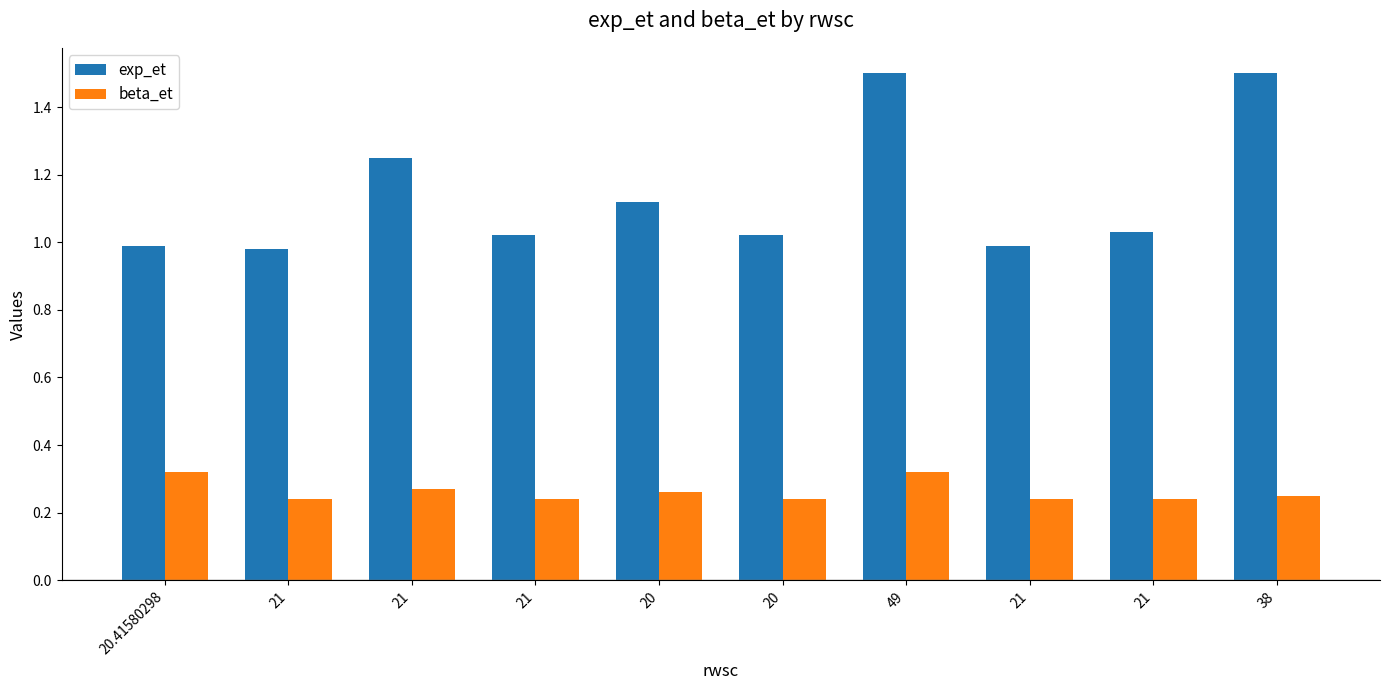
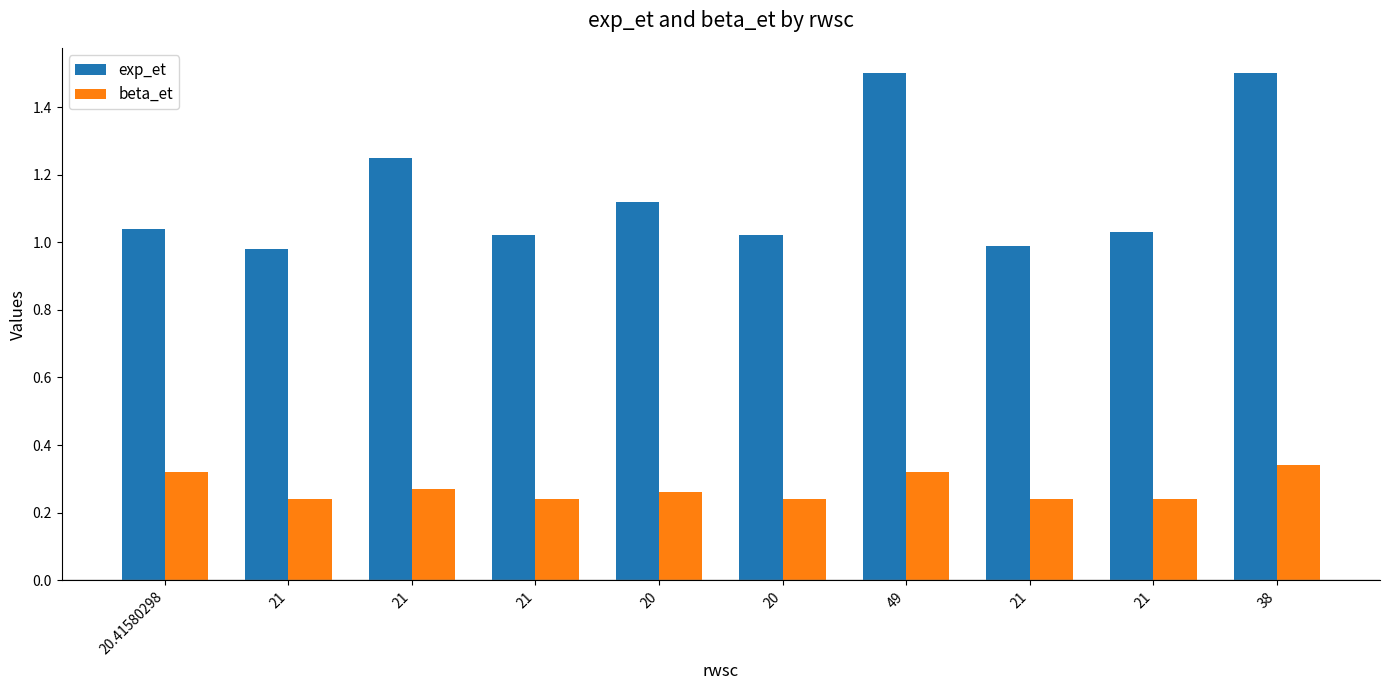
exp_et, 20.41580298: 0.99 -> 1.04
beta_et, 38: 0.25 -> 0.34
